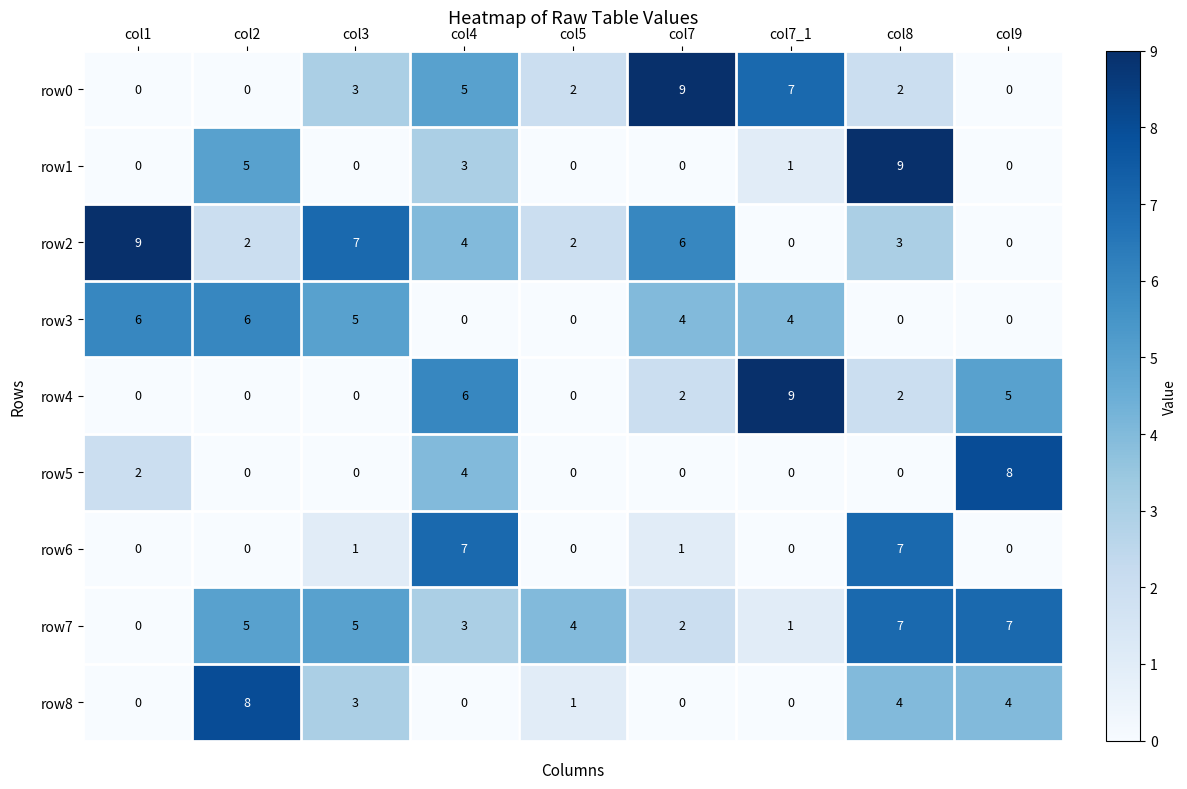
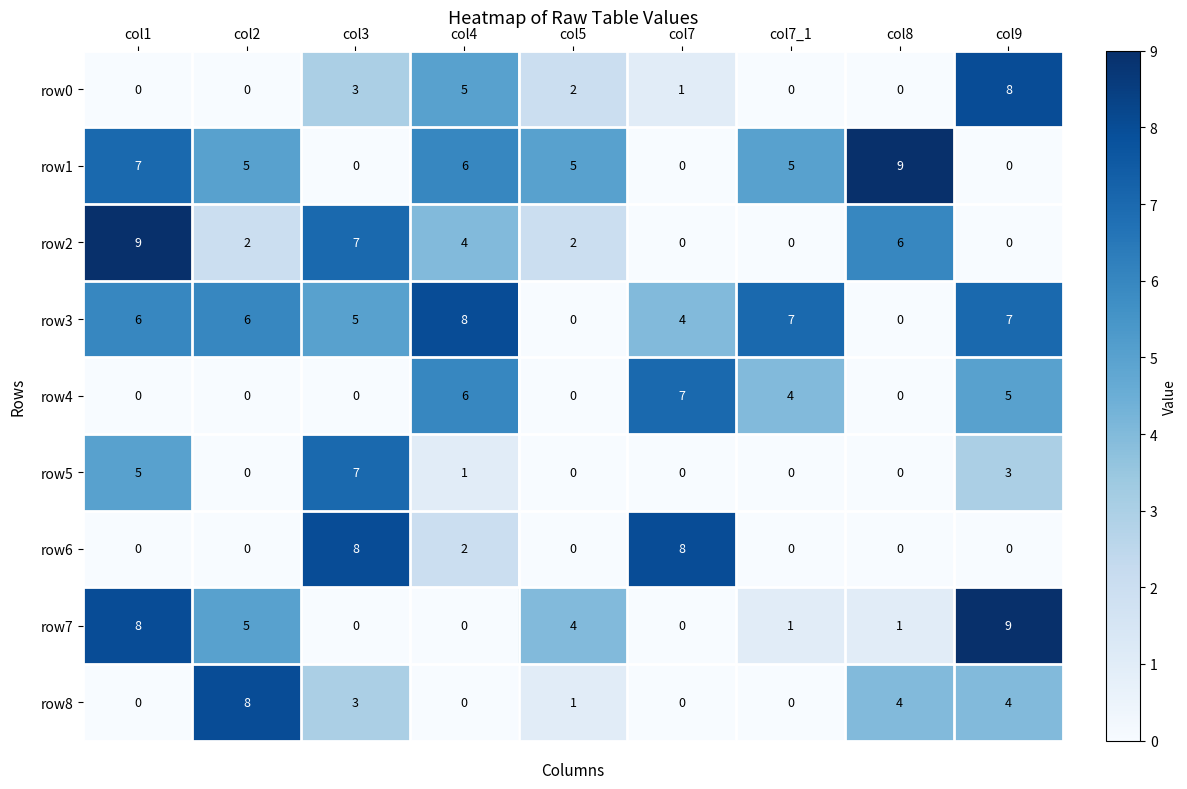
row0, col7: 9 -> 1
row0, col7_1: 7 -> 0
row0, col8: 2 -> 0
row0, col9: 0 -> 8
row1, col1: 0 -> 7
row1, col4: 3 -> 6
row1, col5: 0 -> 5
row1, col7_1: 1 -> 5
row2, col7: 6 -> 0
row2, col8: 3 -> 6
row3, col4: 0 -> 8
row3, col7_1: 4 -> 7
row3, col9: 0 -> 7
row4, col7: 2 -> 7
row4, col7_1: 9 -> 4
row4, col8: 2 -> 0
row5, col1: 2 -> 5
row5, col3: 0 -> 7
row5, col4: 4 -> 1
row5, col9: 8 -> 3
row6, col3: 1 -> 8
row6, col4: 7 -> 2
row6, col7: 1 -> 8
row6, col8: 7 -> 0
row7, col1: 0 -> 8
row7, col3: 5 -> 0
row7, col4: 3 -> 0
row7, col7: 2 -> 0
row7, col8: 7 -> 1
row7, col9: 7 -> 9
